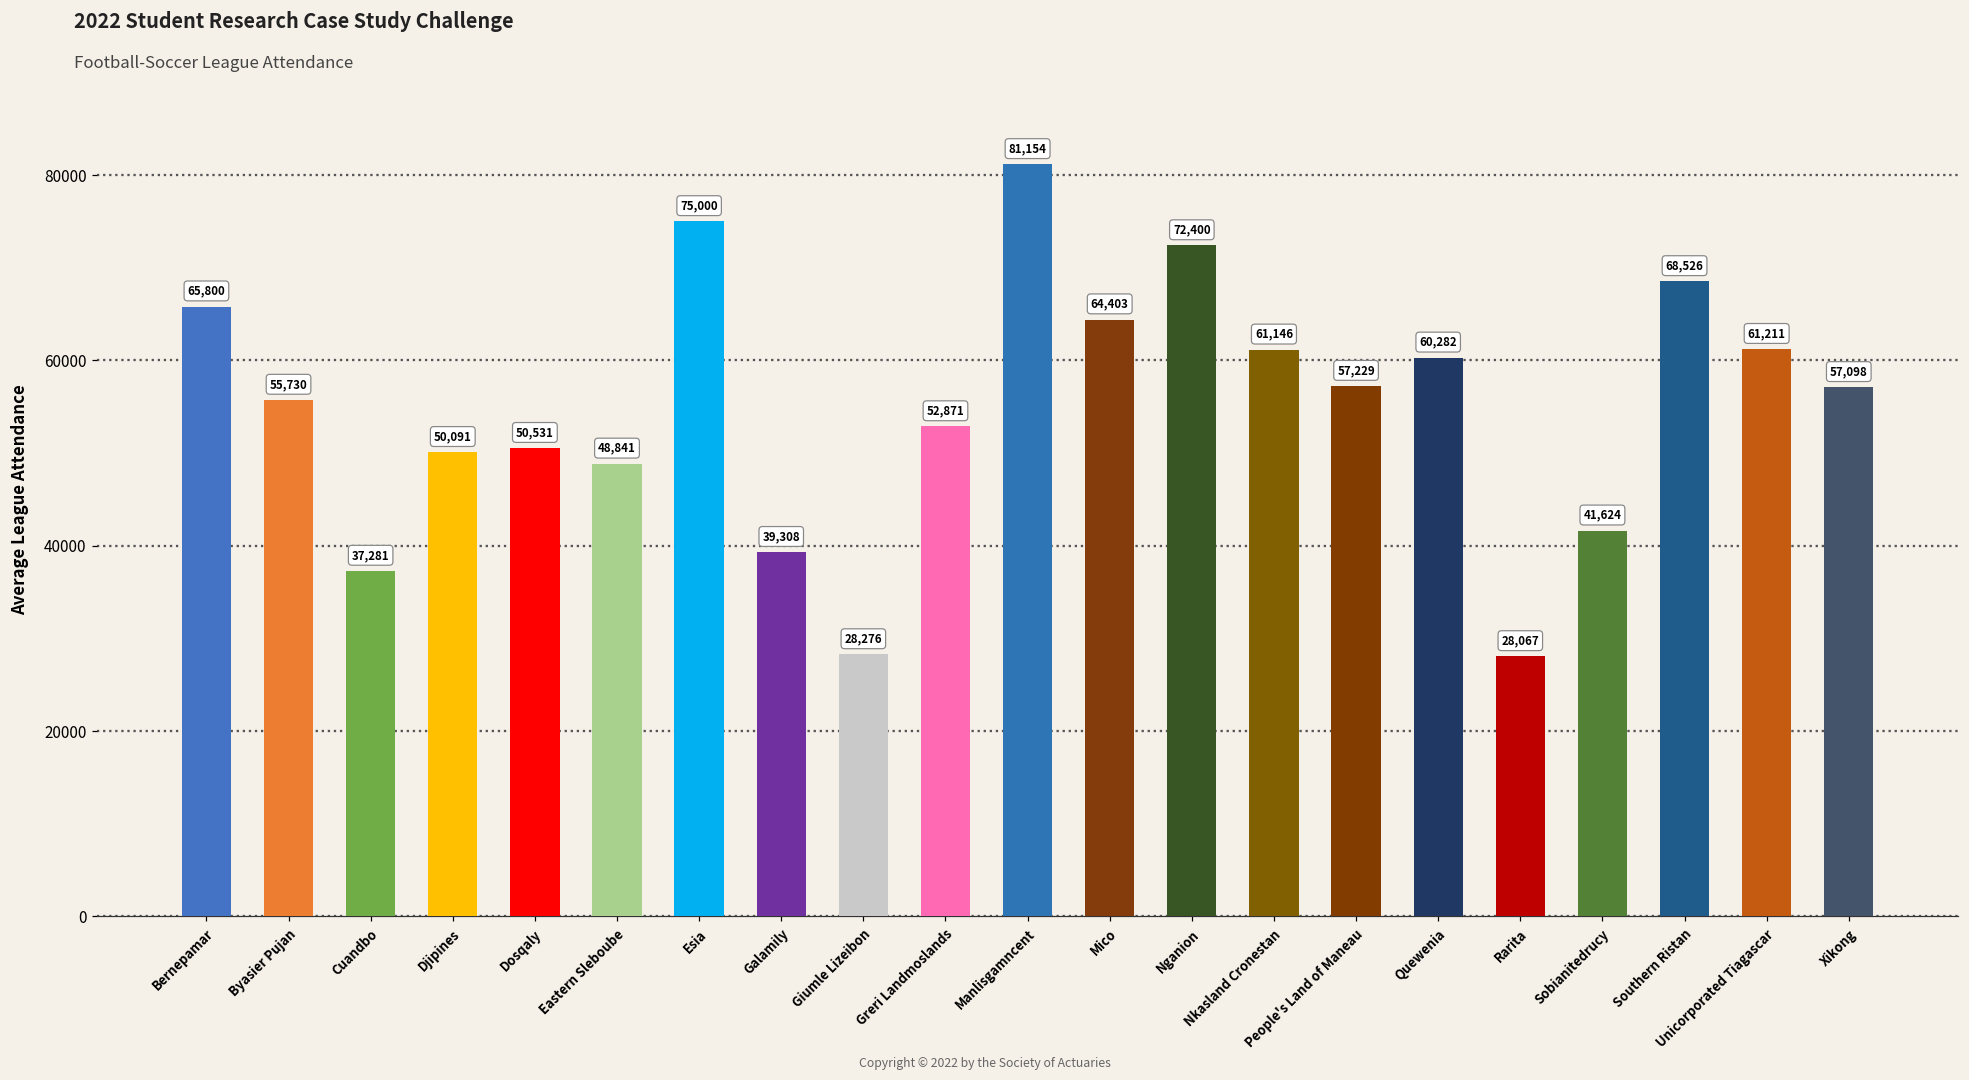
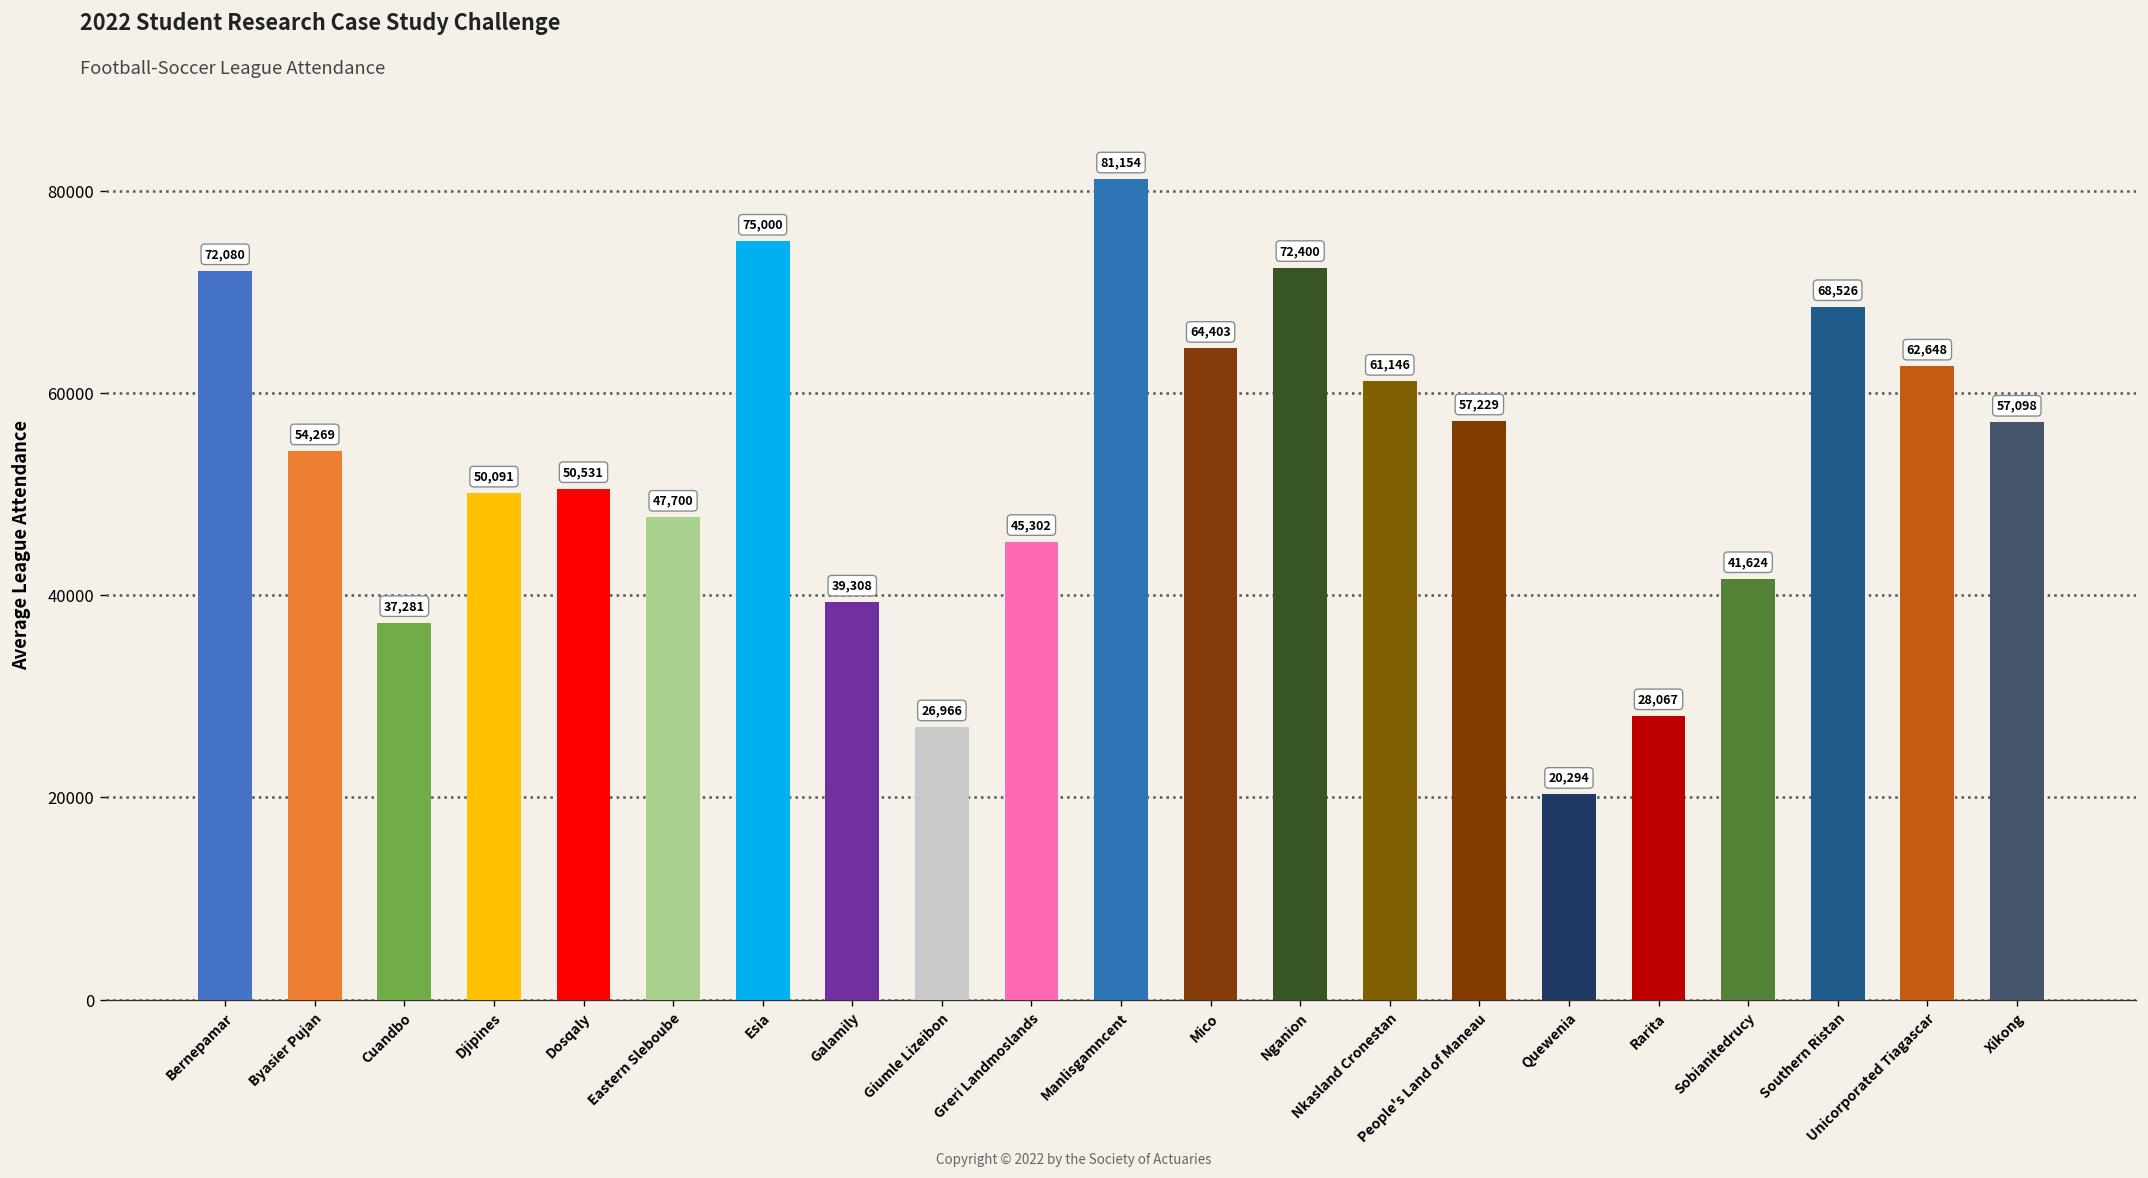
Bernepamar: 65,800 -> 72,080
Byasier Pujan: 55,730 -> 54,269
Eastern Sleboube: 48,841 -> 47,700
Giumle Lizeibon: 28,276 -> 26,966
Greri Landmoslands: 52,871 -> 45,302
Quewenia: 60,282 -> 20,294
Unicorporated Tiagascar: 61,211 -> 62,648
